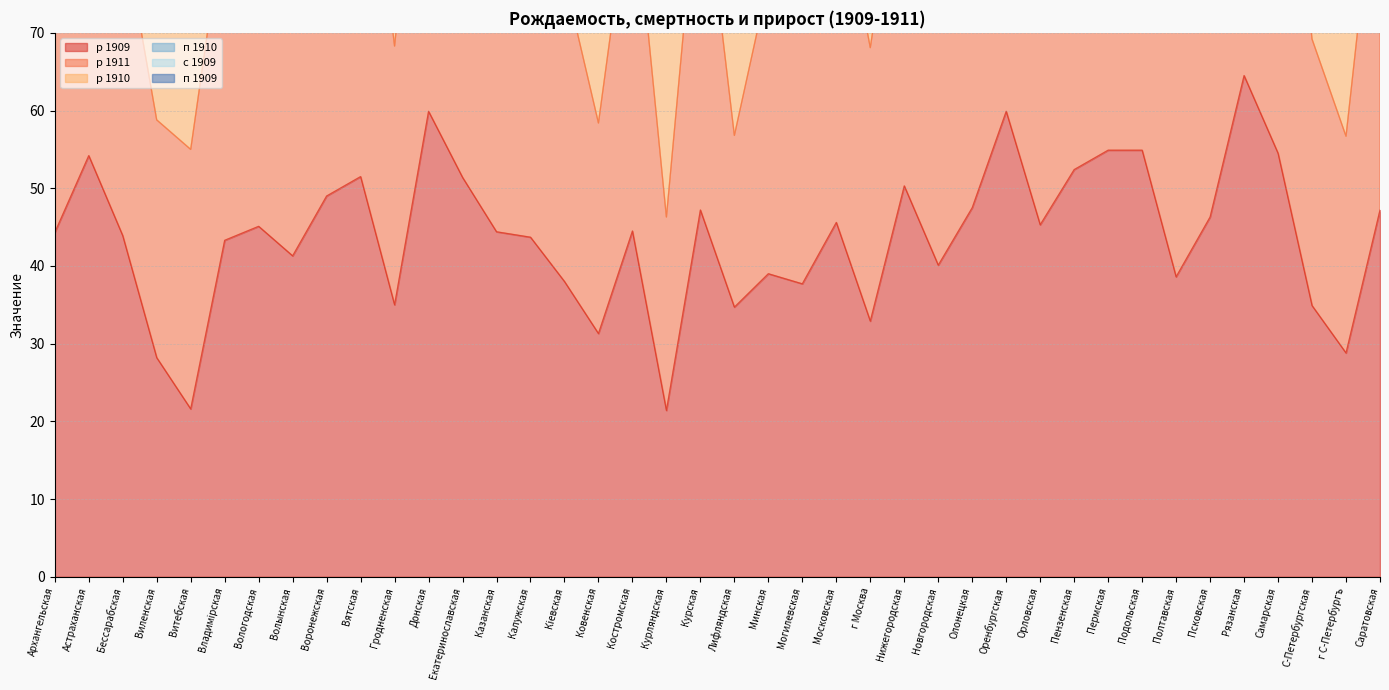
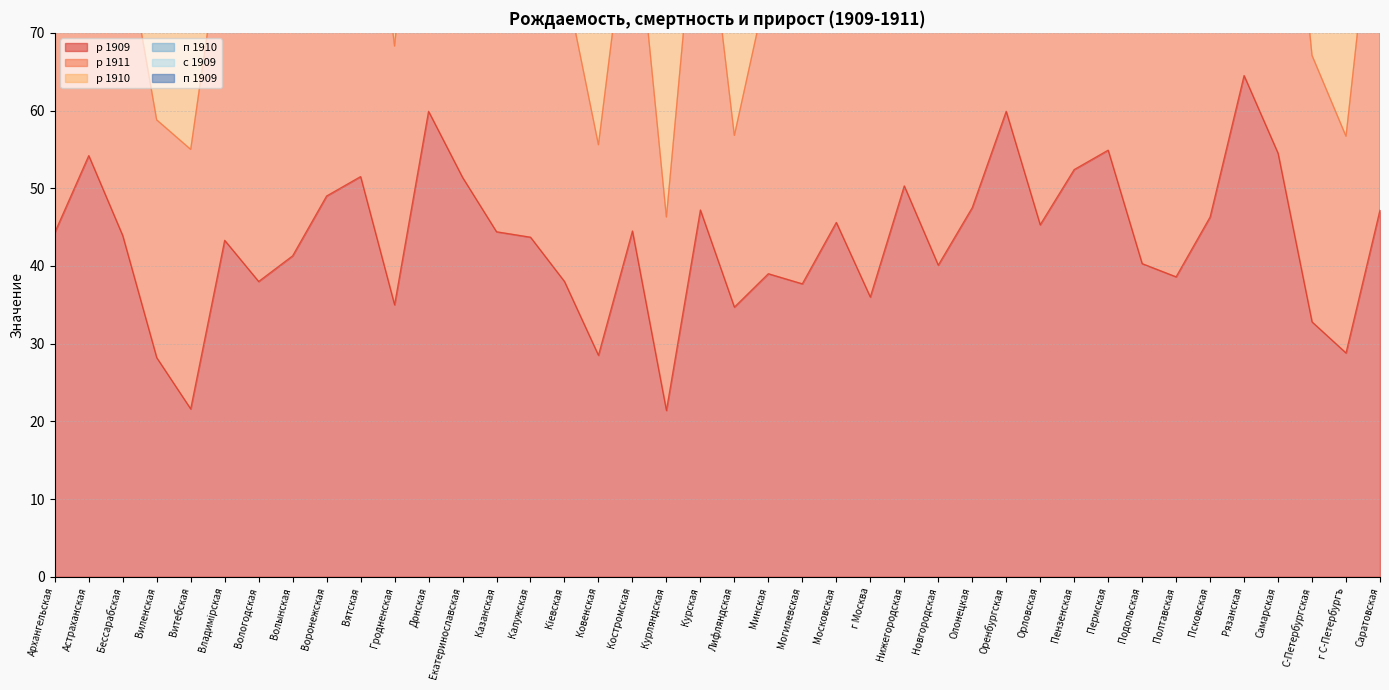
р 1909, Вологодская: 45 -> 38
р 1909, Ковенская: 31 -> 29
р 1909, г Москва: 33 -> 36
р 1909, Подольская: 55 -> 40
р 1909, С-Петербургская: 35 -> 33
